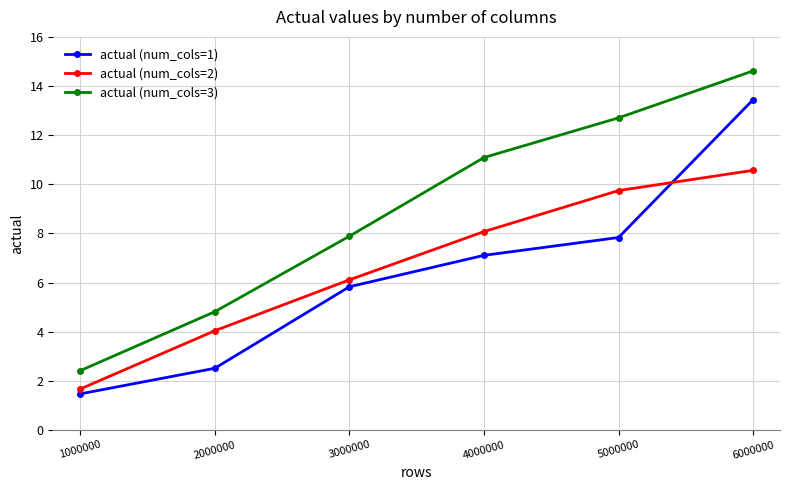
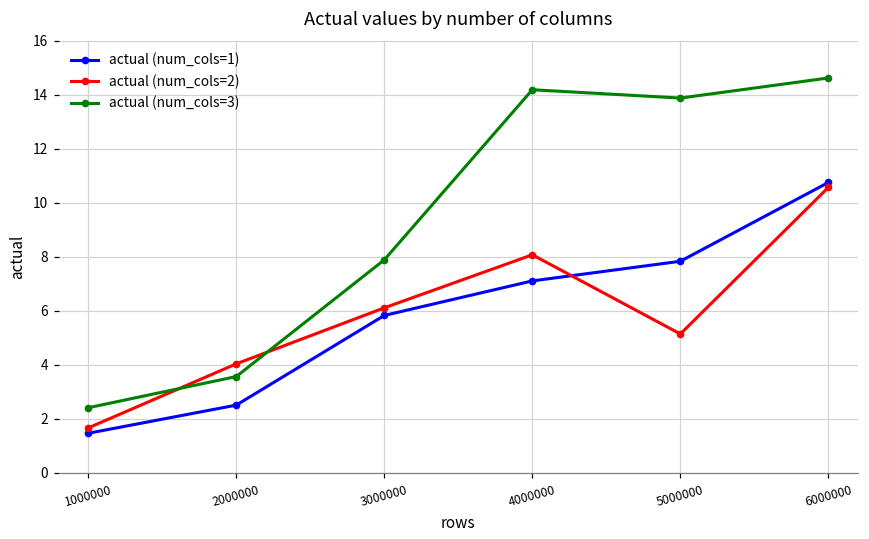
actual (num_cols=3), 2000000: 4.8 -> 3.6
actual (num_cols=3), 4000000: 11.1 -> 14.2
actual (num_cols=2), 5000000: 9.7 -> 5.1
actual (num_cols=3), 5000000: 12.7 -> 13.9
actual (num_cols=1), 6000000: 13.4 -> 10.7
